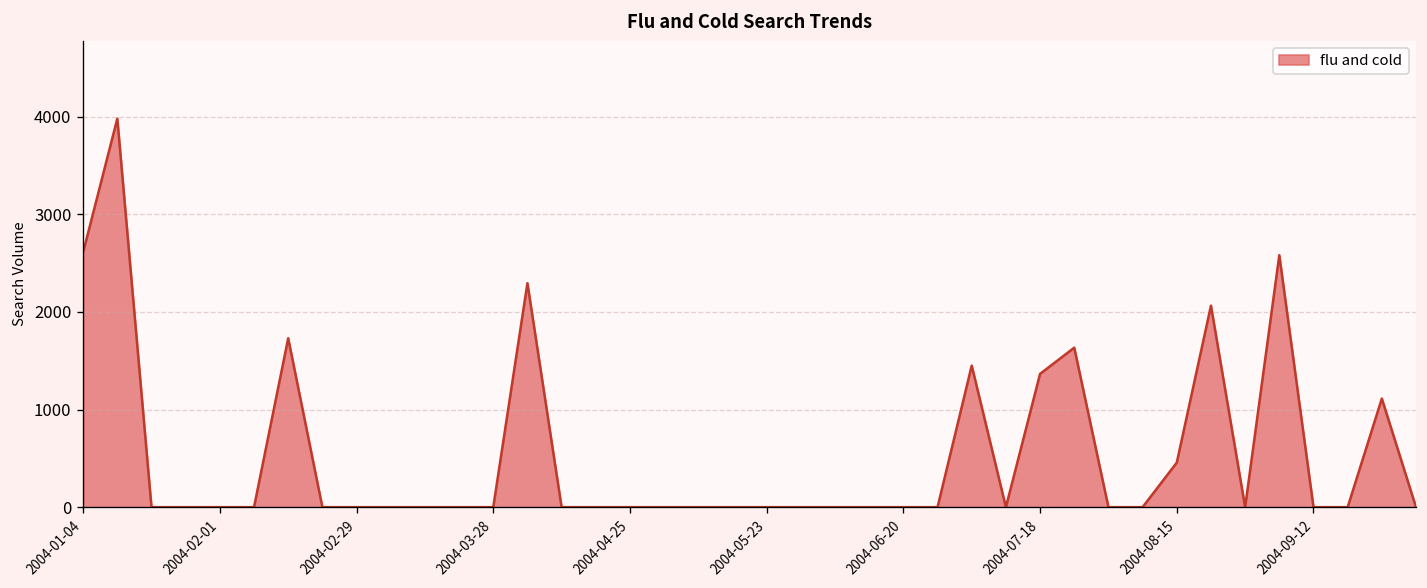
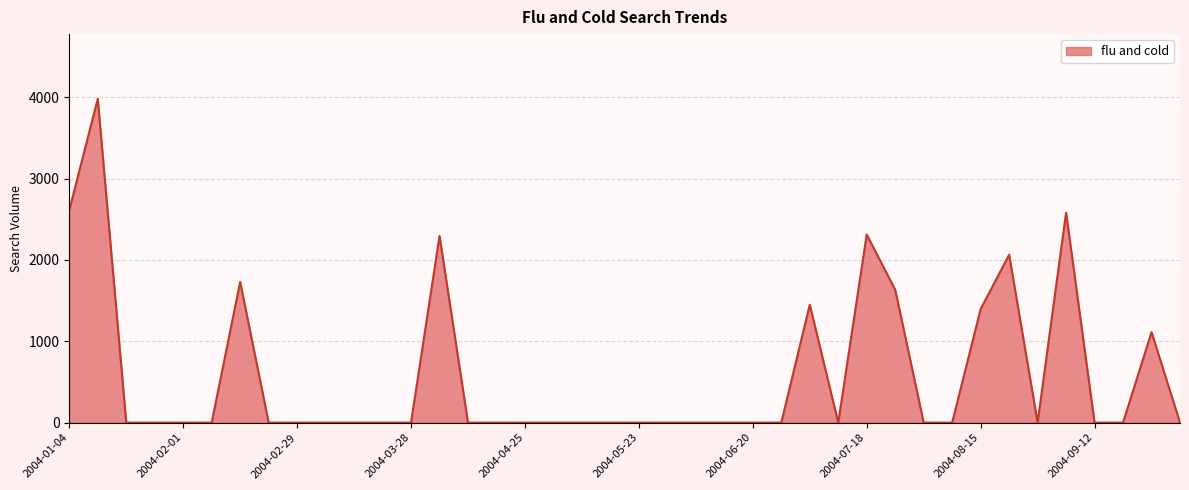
2004-07-18: 1400 -> 2300
2004-08-15: 500 -> 1400
